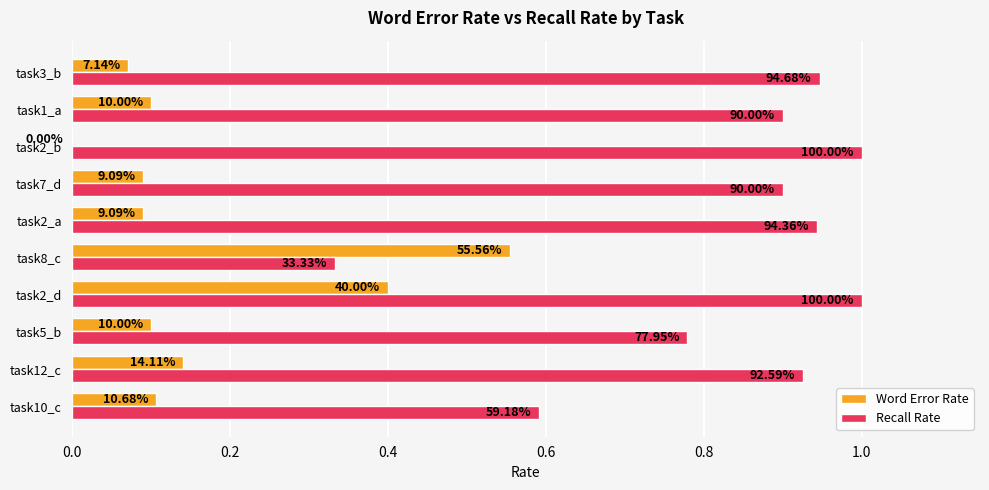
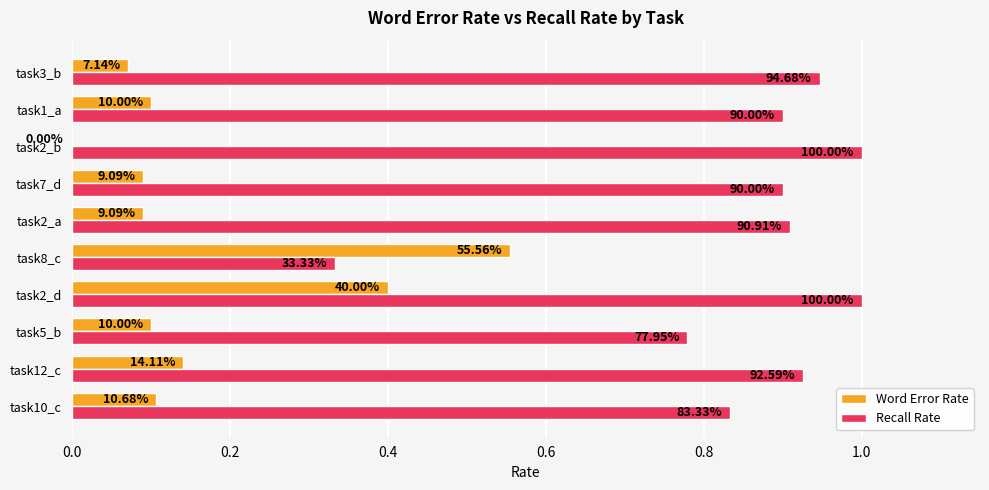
Recall Rate, task2_a: 94.36% -> 90.91%
Recall Rate, task10_c: 59.18% -> 83.33%
